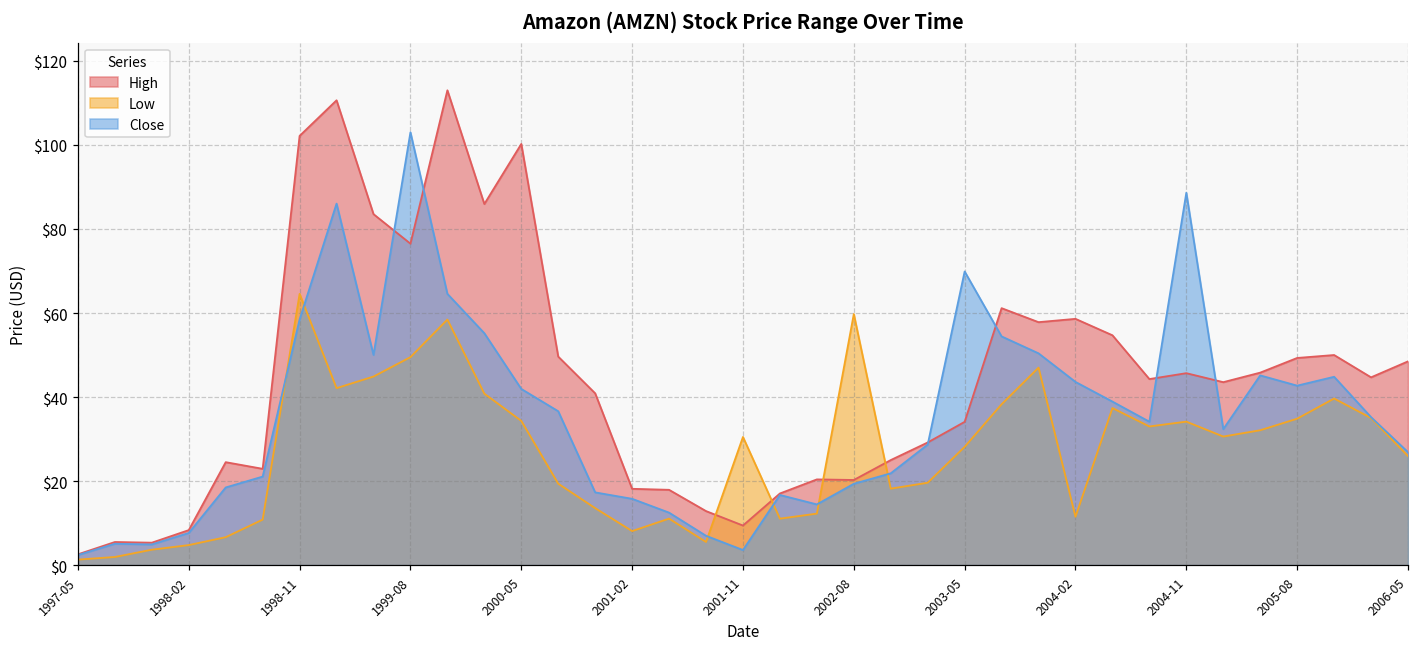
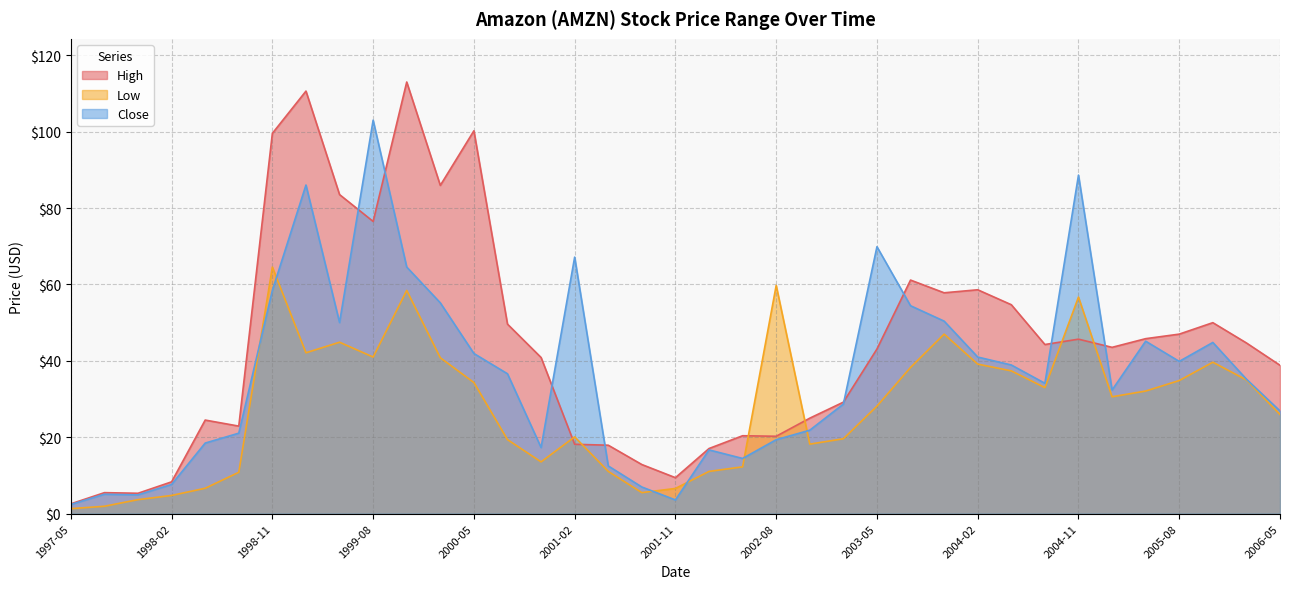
High, 1998-11: $102 -> $100
Low, 1999-08: $50 -> $41
Low, 2001-02: $8 -> $20
Close, 2001-02: $16 -> $67
Low, 2001-11: $31 -> $7
High, 2003-05: $34 -> $43
Low, 2004-02: $12 -> $39
Close, 2004-02: $44 -> $41
Low, 2004-11: $34 -> $57
High, 2005-08: $49 -> $47
Close, 2005-08: $43 -> $40
High, 2006-05: $48 -> $39
